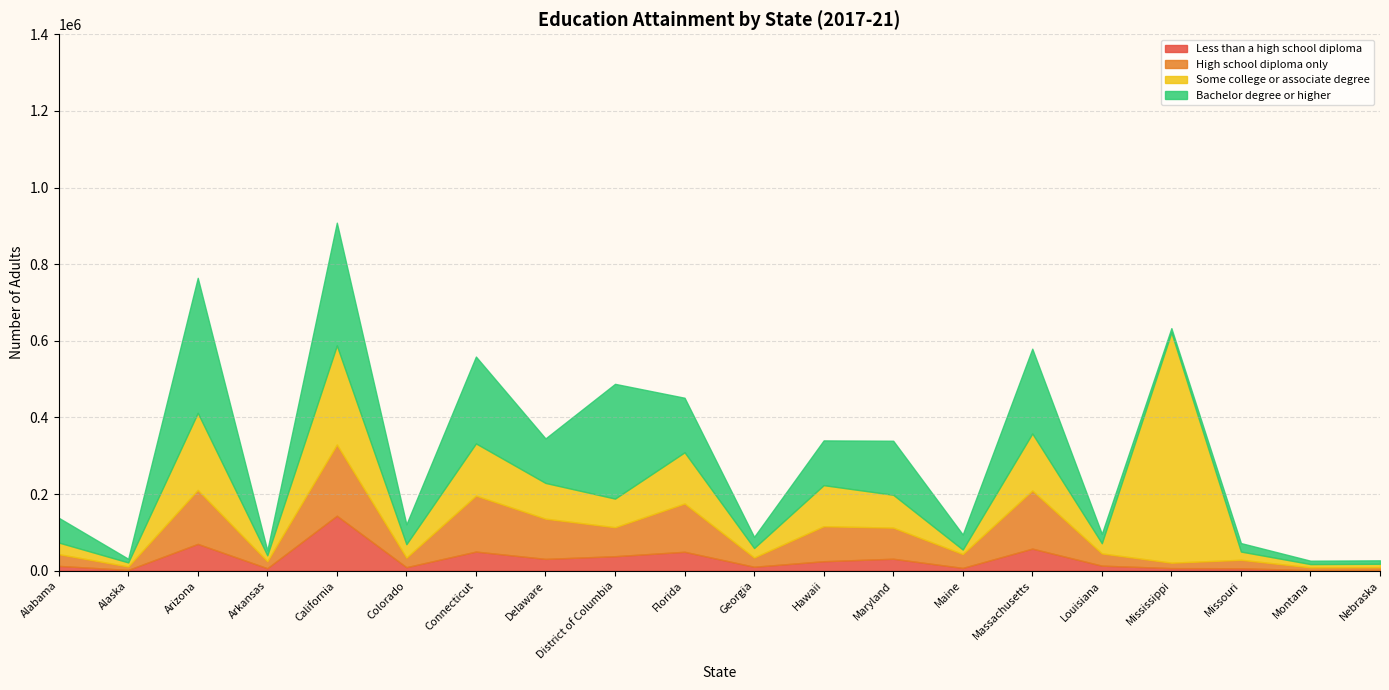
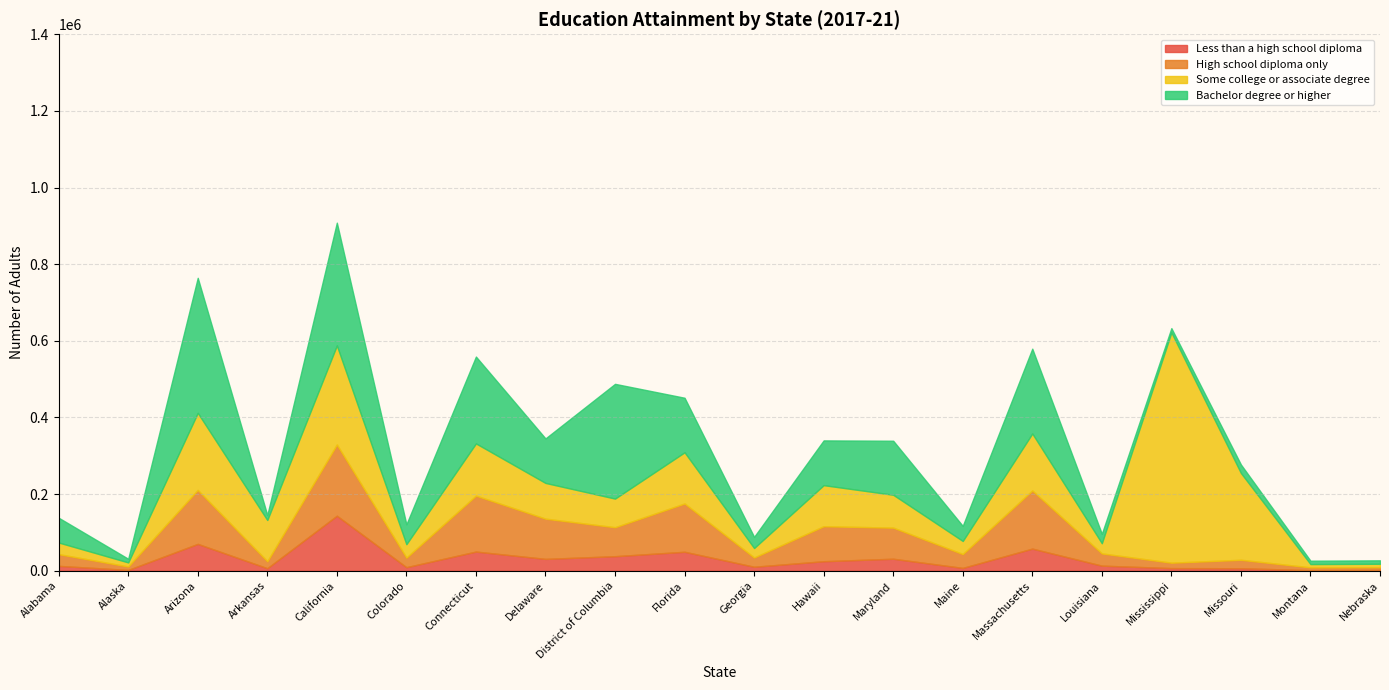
Some college or associate degree, Arkansas: 20000 -> 110000
Some college or associate degree, Maine: 10000 -> 30000
Some college or associate degree, Missouri: 20000 -> 230000
